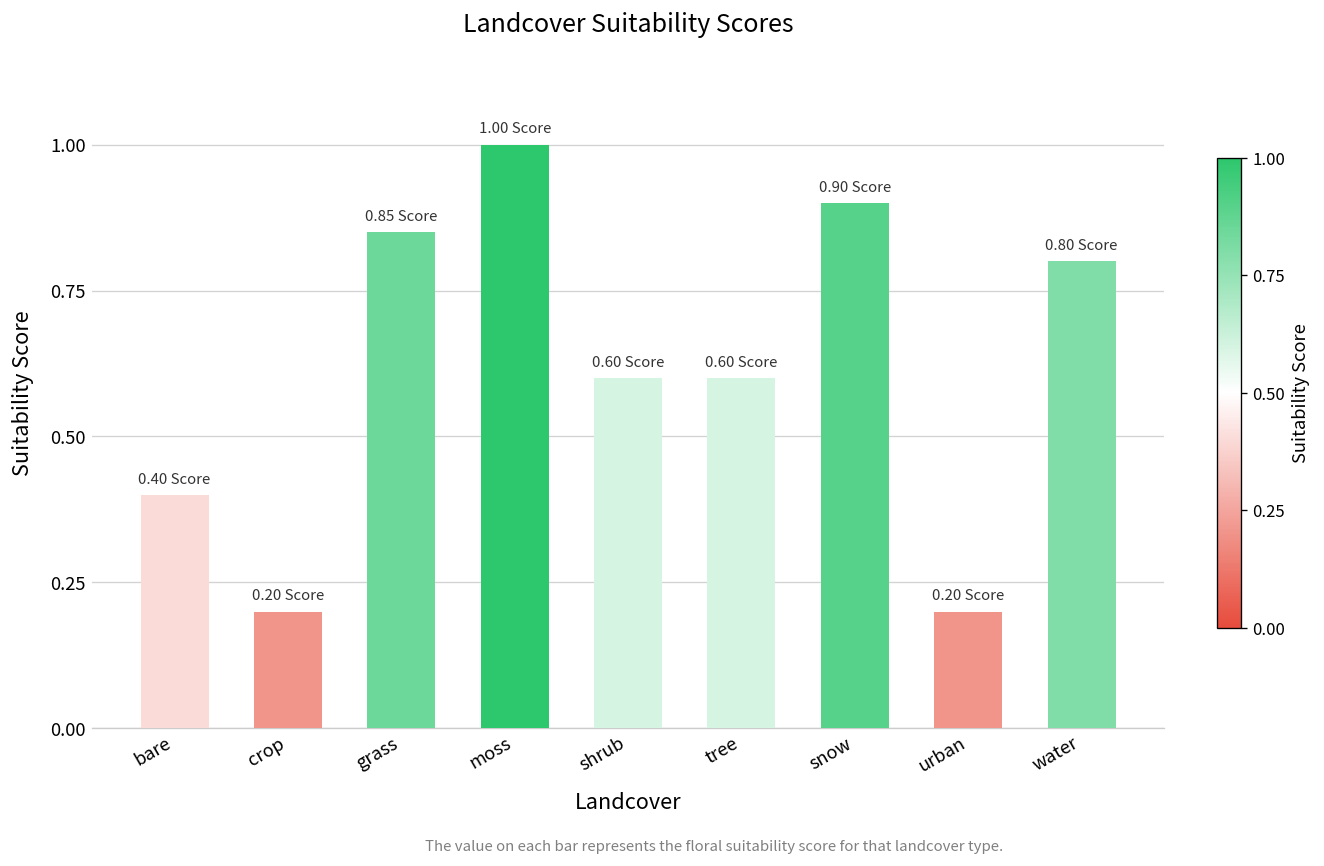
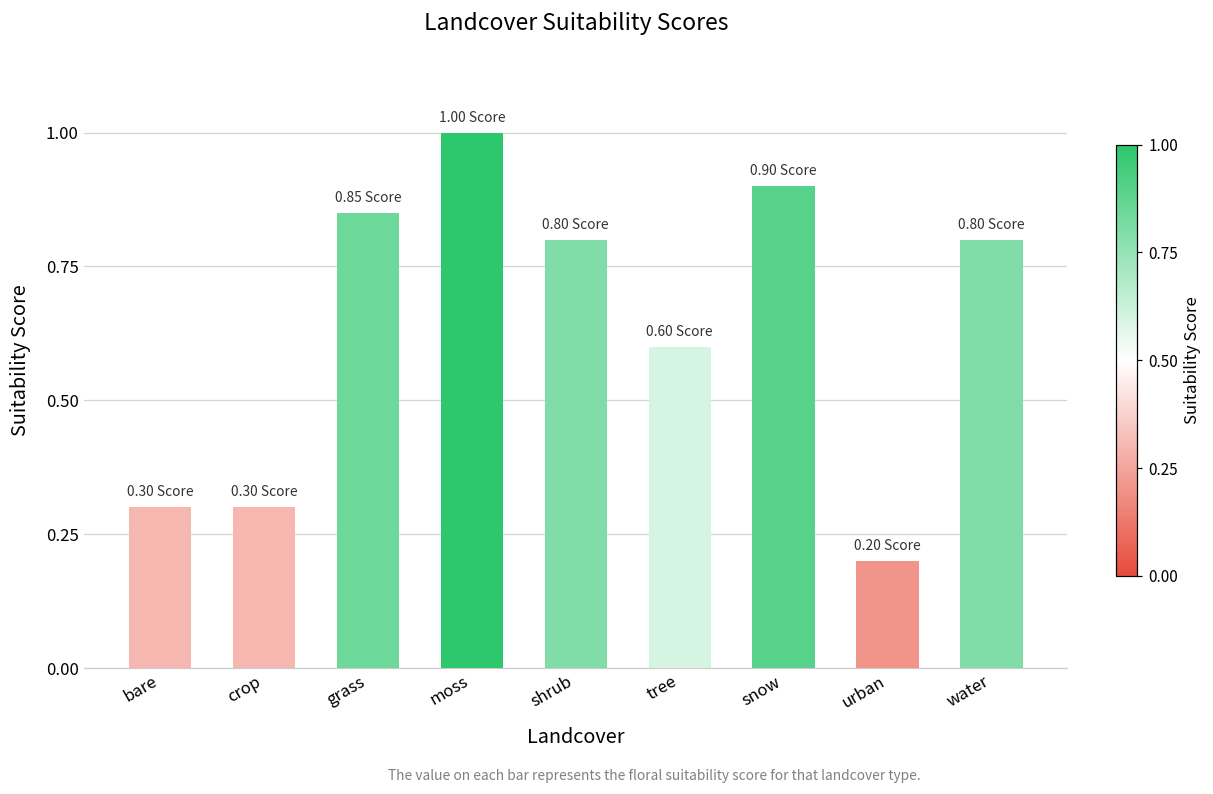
bare: 0.40 -> 0.30
crop: 0.20 -> 0.30
shrub: 0.60 -> 0.80
